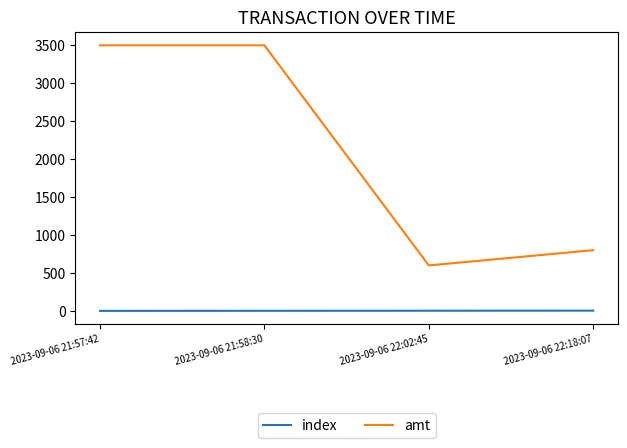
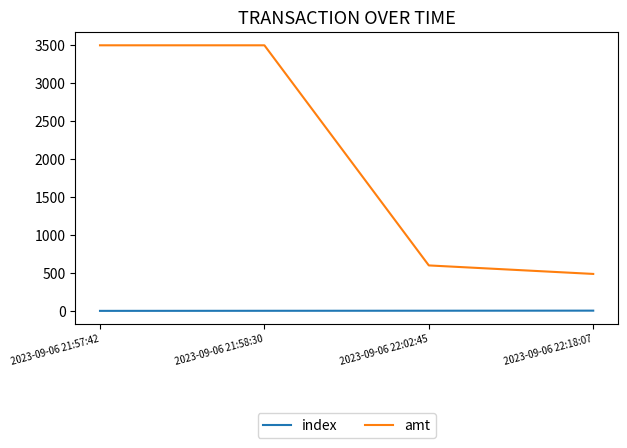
amt, 2023-09-06 22:18:07: 800 -> 500
